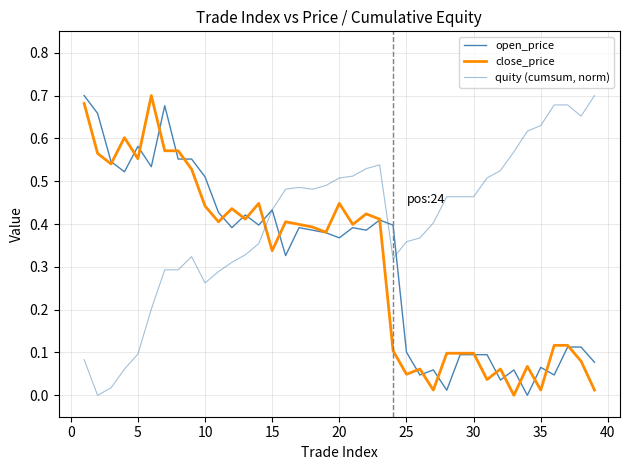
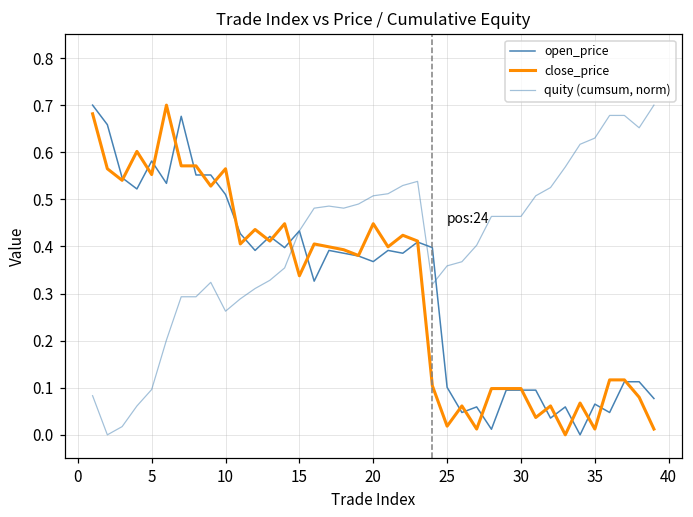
close_price, 10: 0.44 -> 0.56
close_price, 25: 0.05 -> 0.02
